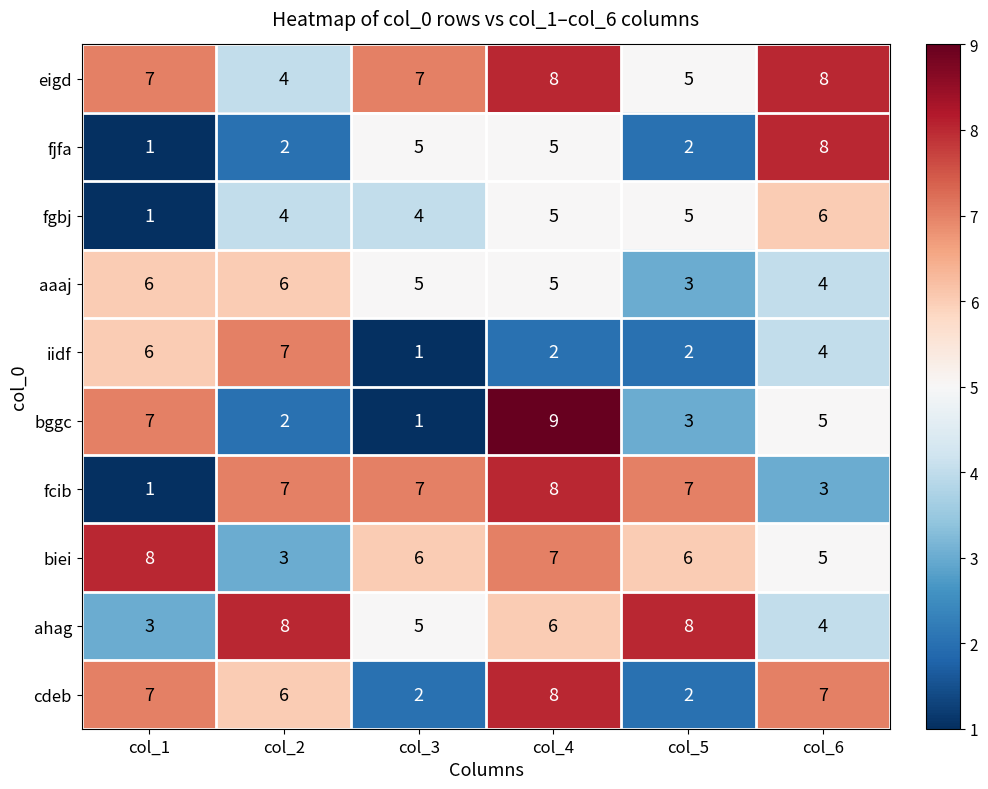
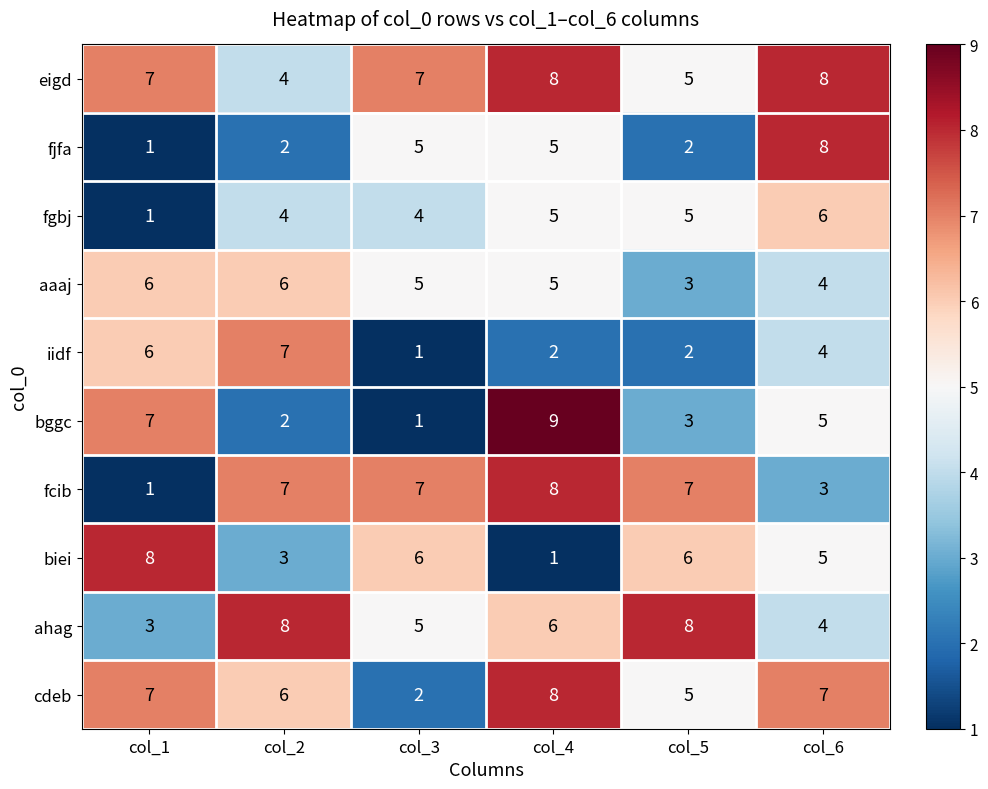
biei, col_4: 7 -> 1
cdeb, col_5: 2 -> 5
